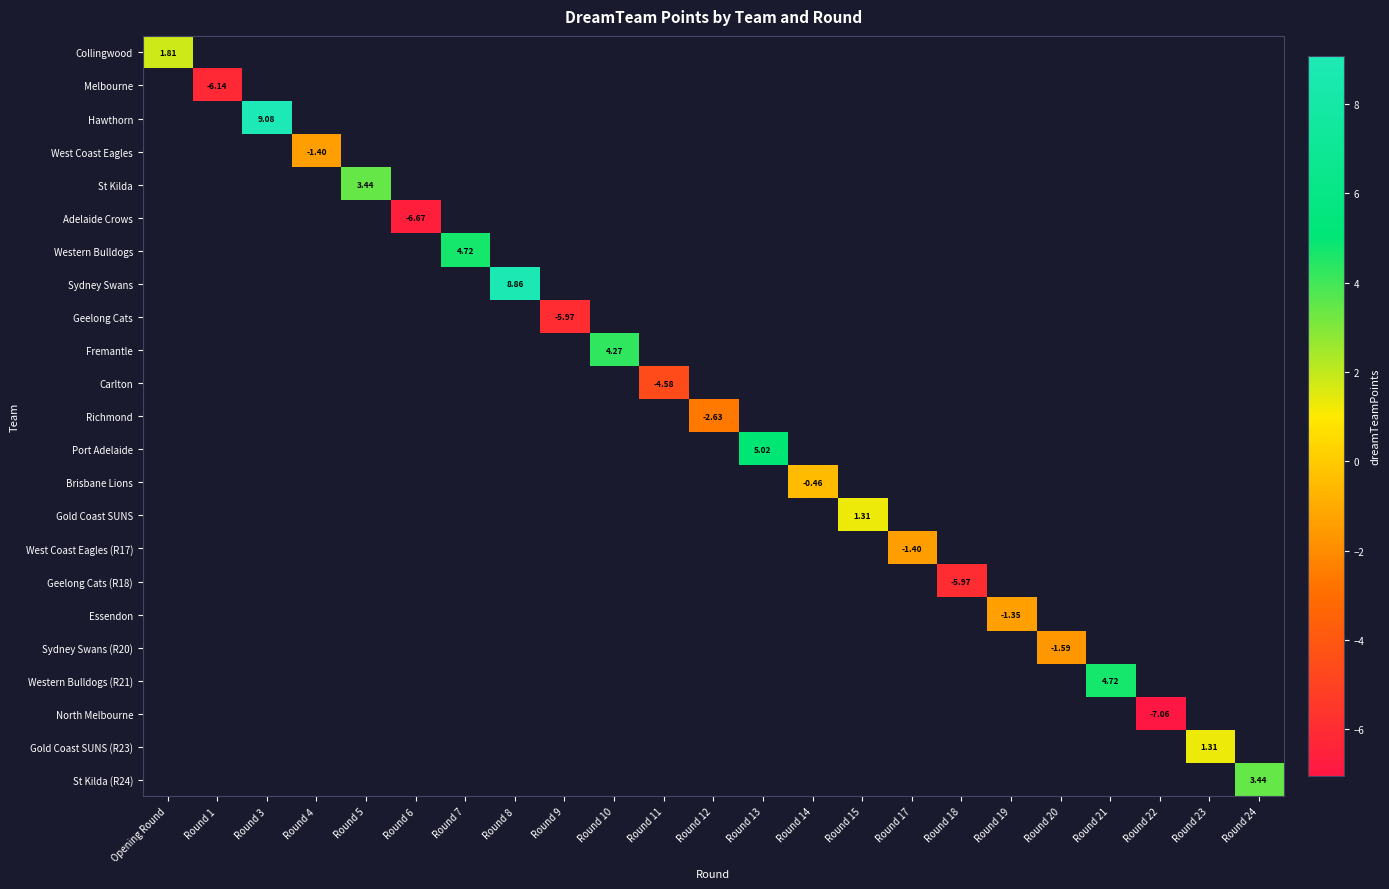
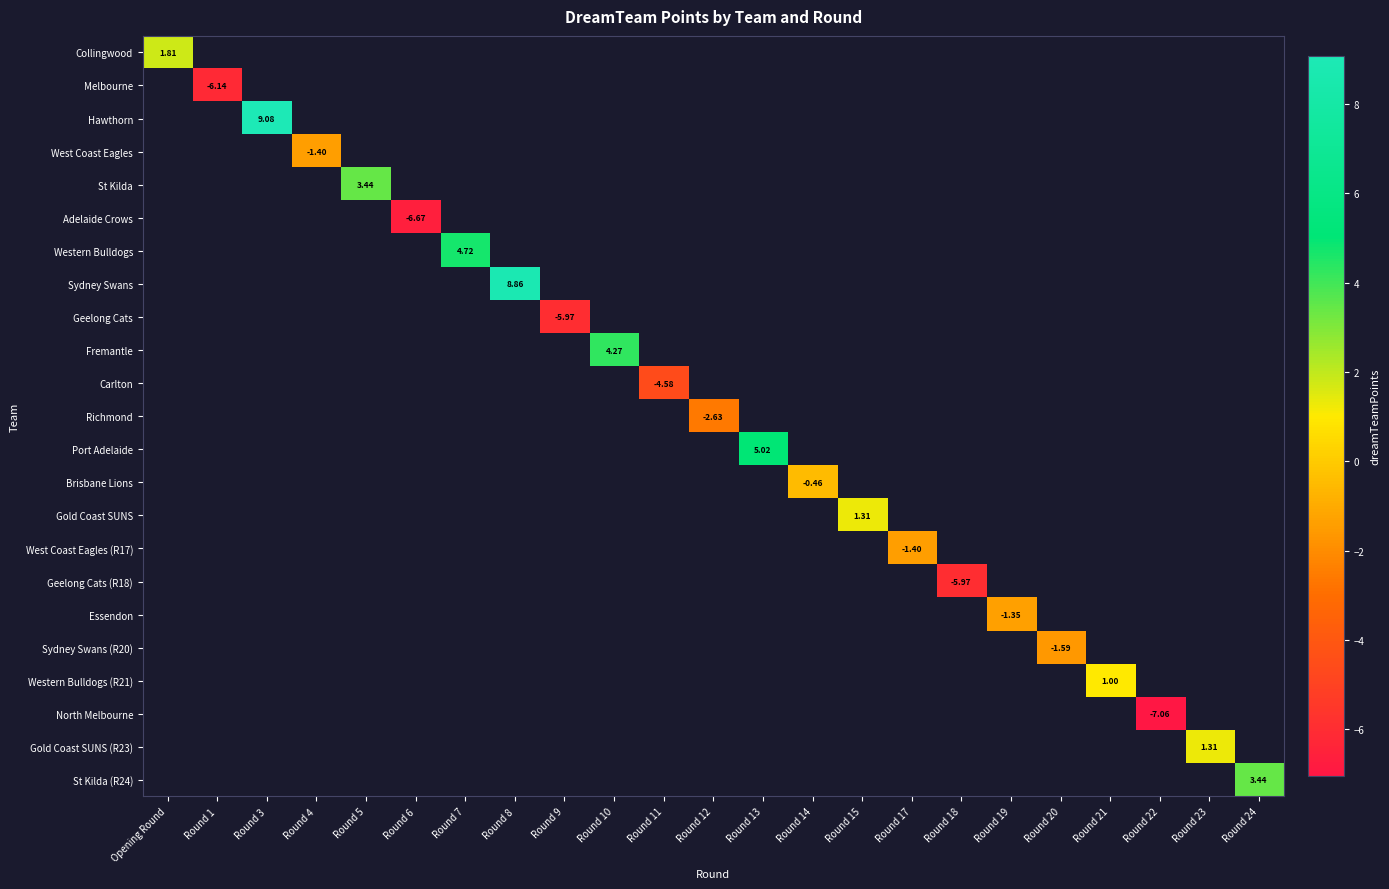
Western Bulldogs (R21), Round 21: 4.72 -> 1.00
